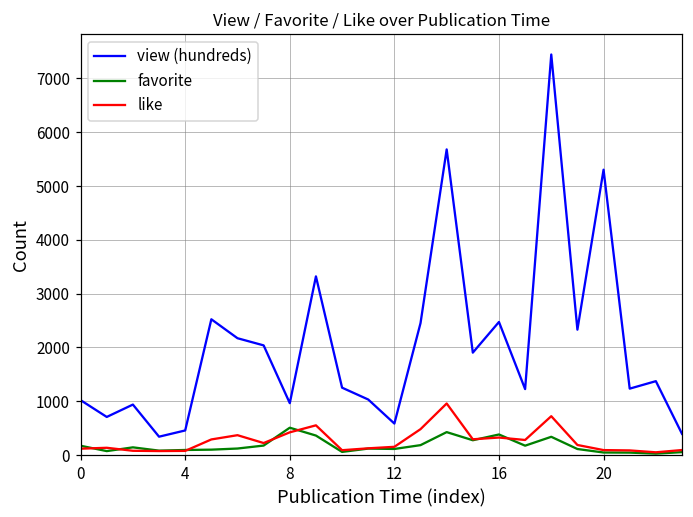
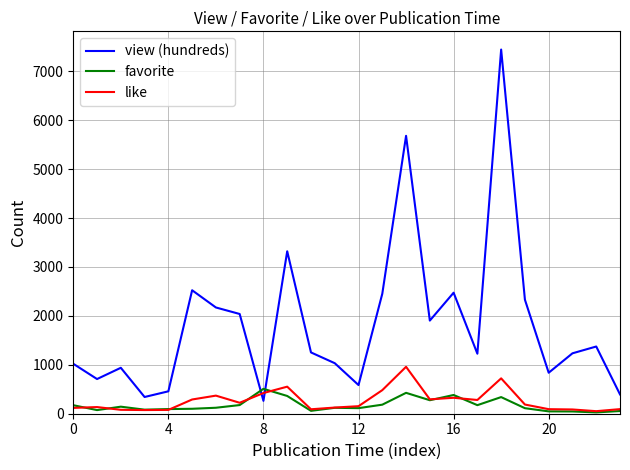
view (hundreds), 8: 1000 -> 300
view (hundreds), 20: 5300 -> 800
